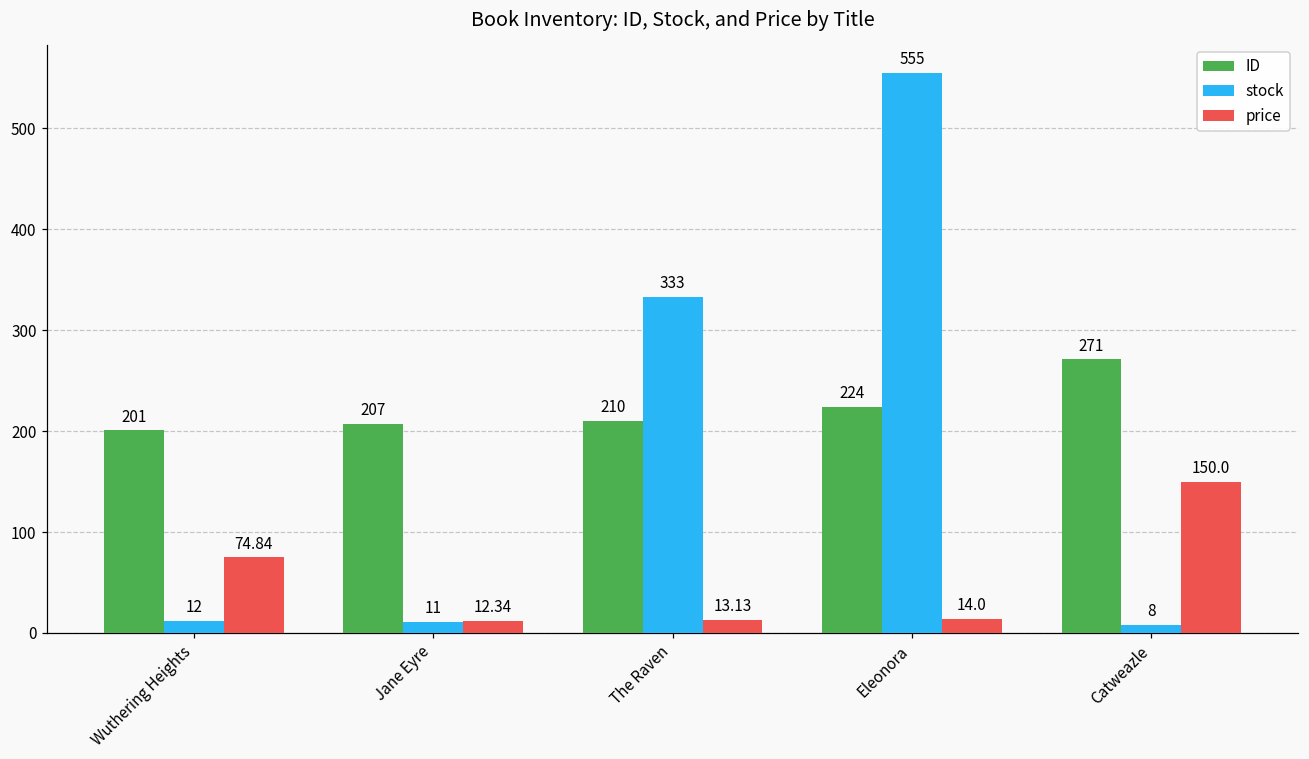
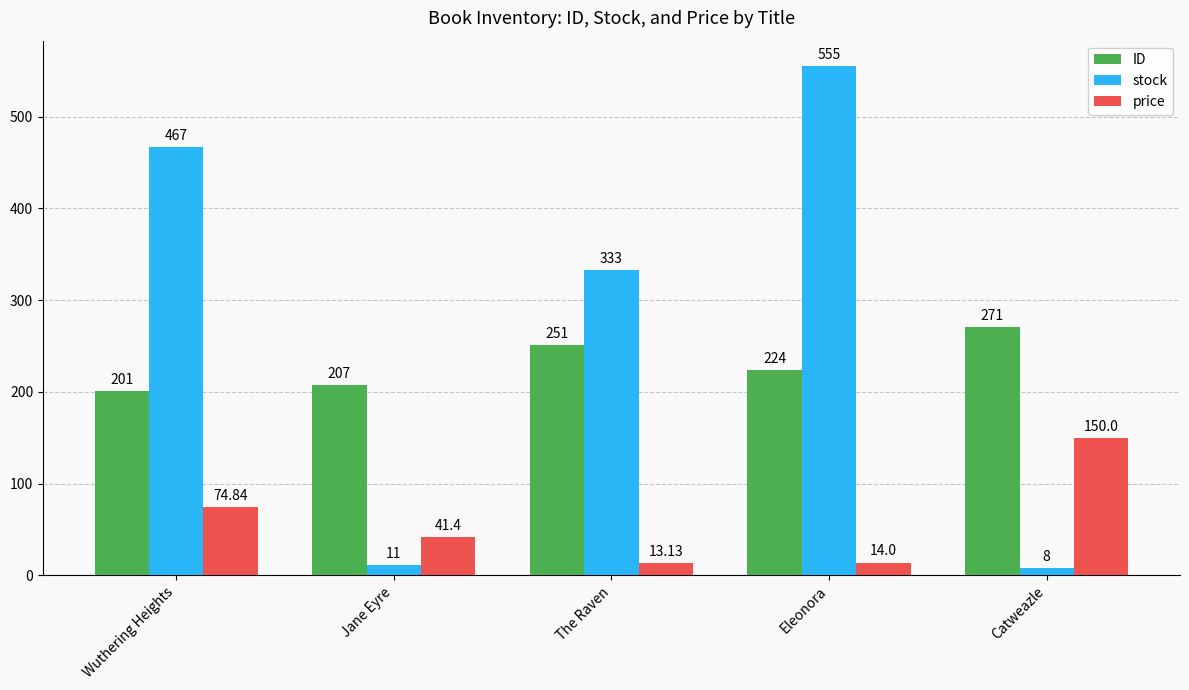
stock, Wuthering Heights: 12 -> 467
price, Jane Eyre: 12.34 -> 41.4
ID, The Raven: 210 -> 251
